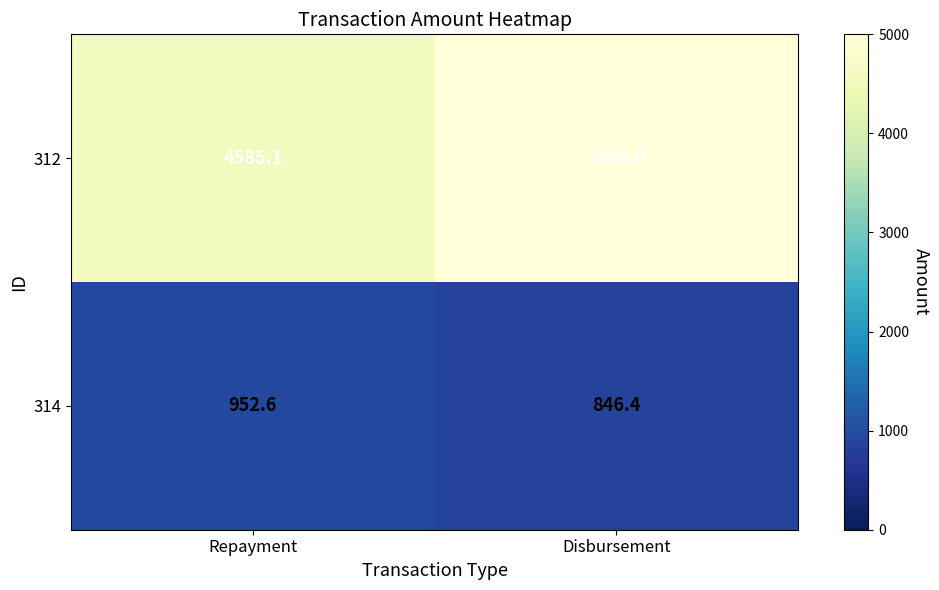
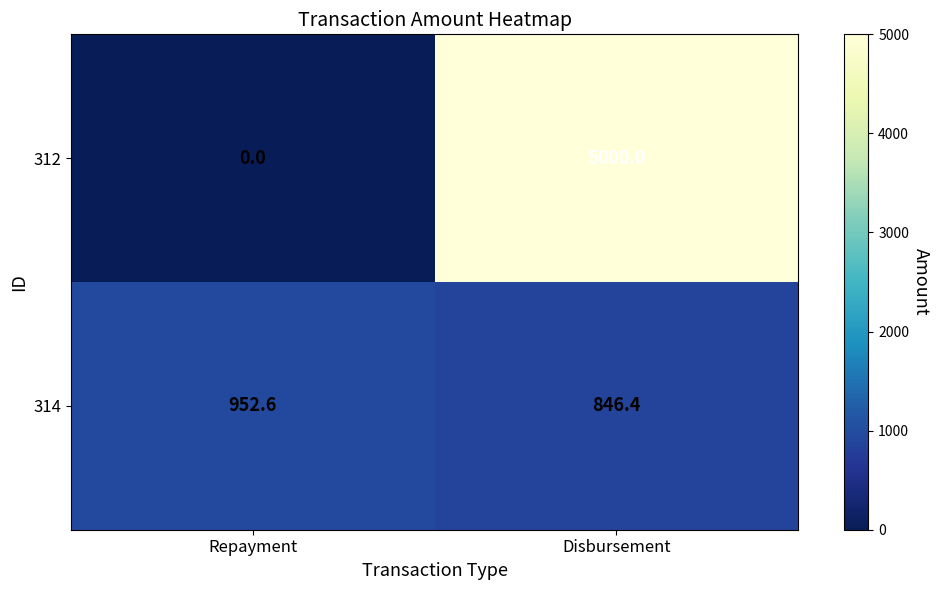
312, Repayment: 4585.1 -> 0.0
